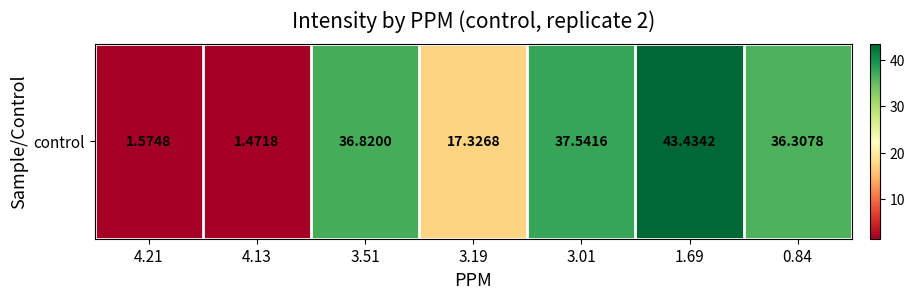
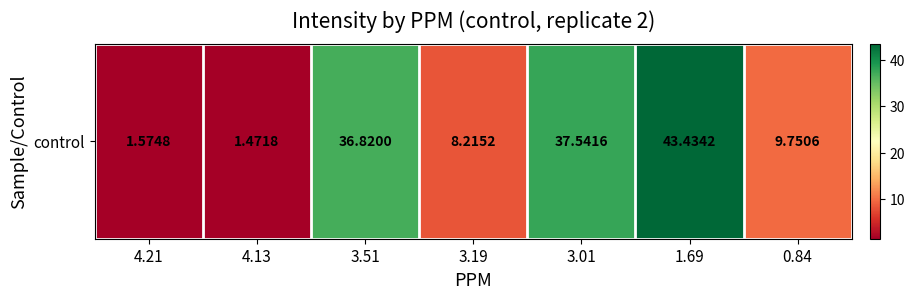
control, 3.19: 17.3268 -> 8.2152
control, 0.84: 36.3078 -> 9.7506
